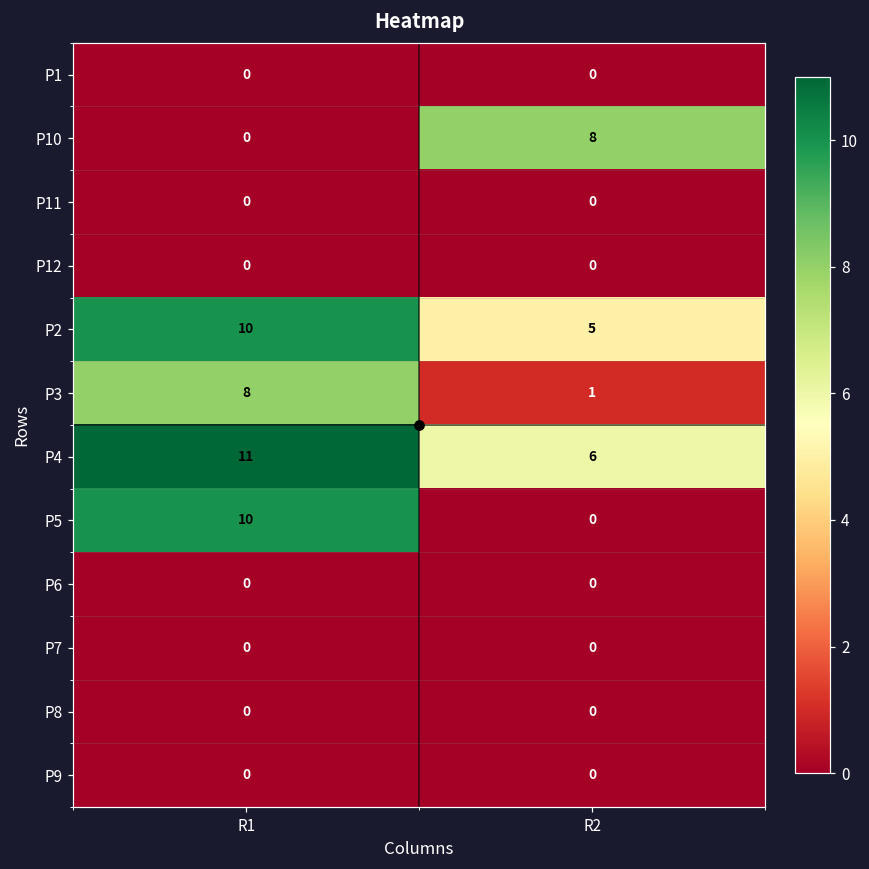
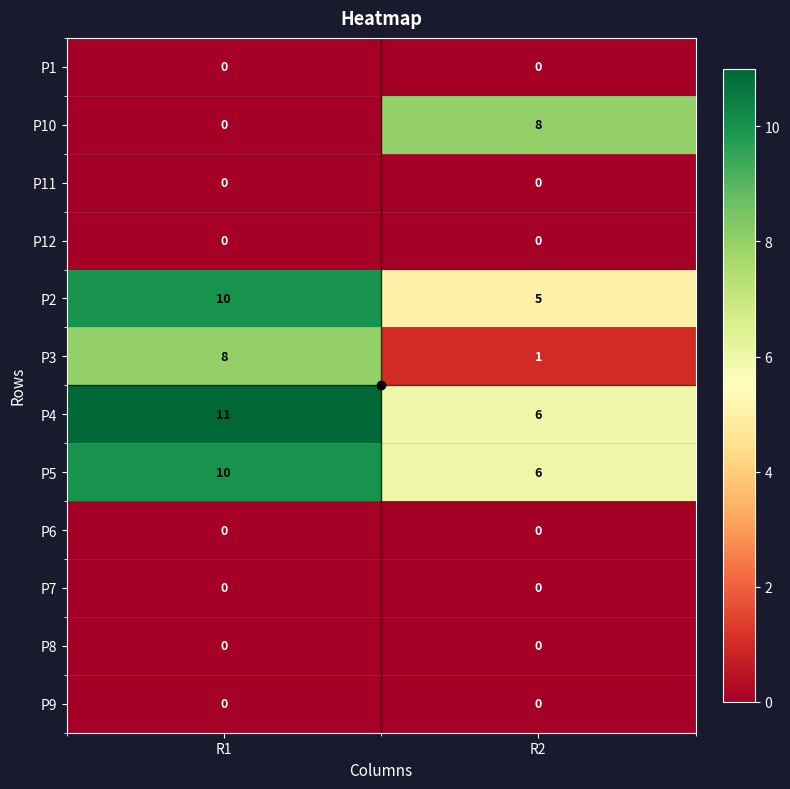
P5, R2: 0 -> 6
